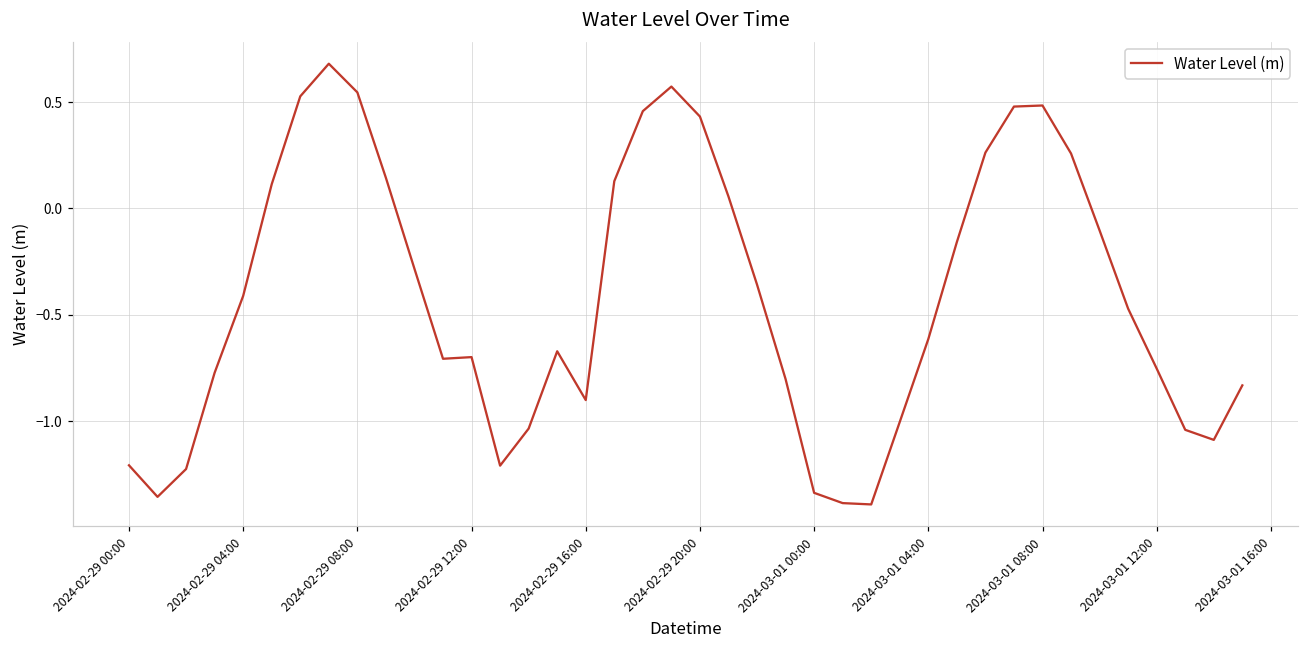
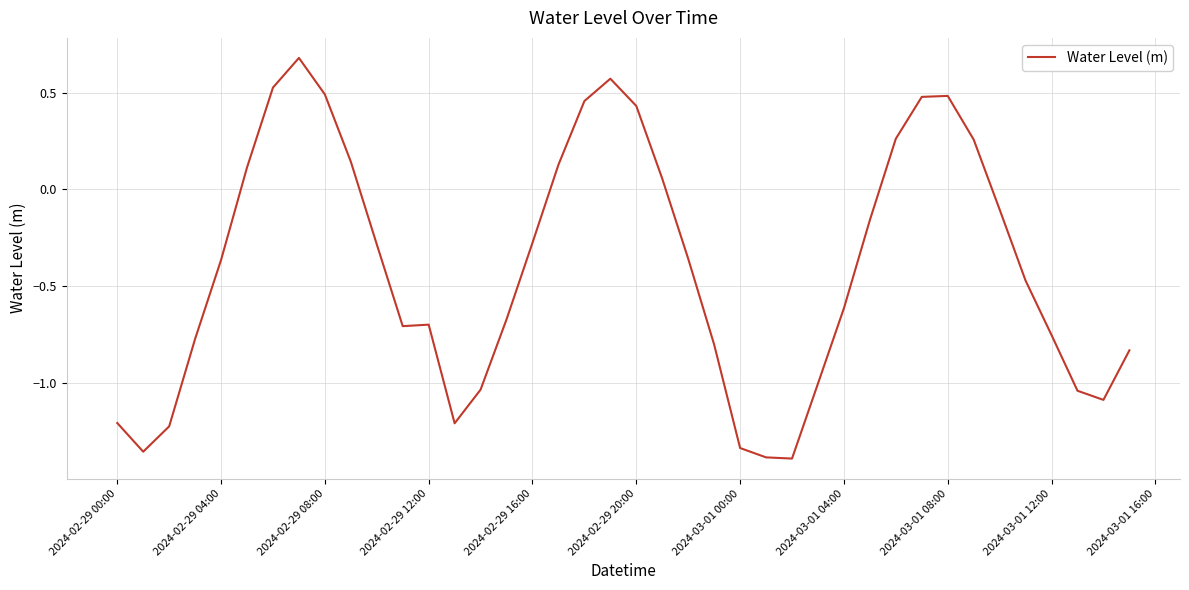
2024-02-29 04:00: -0.41 -> -0.36
2024-02-29 08:00: 0.55 -> 0.49
2024-02-29 16:00: -0.90 -> -0.28
